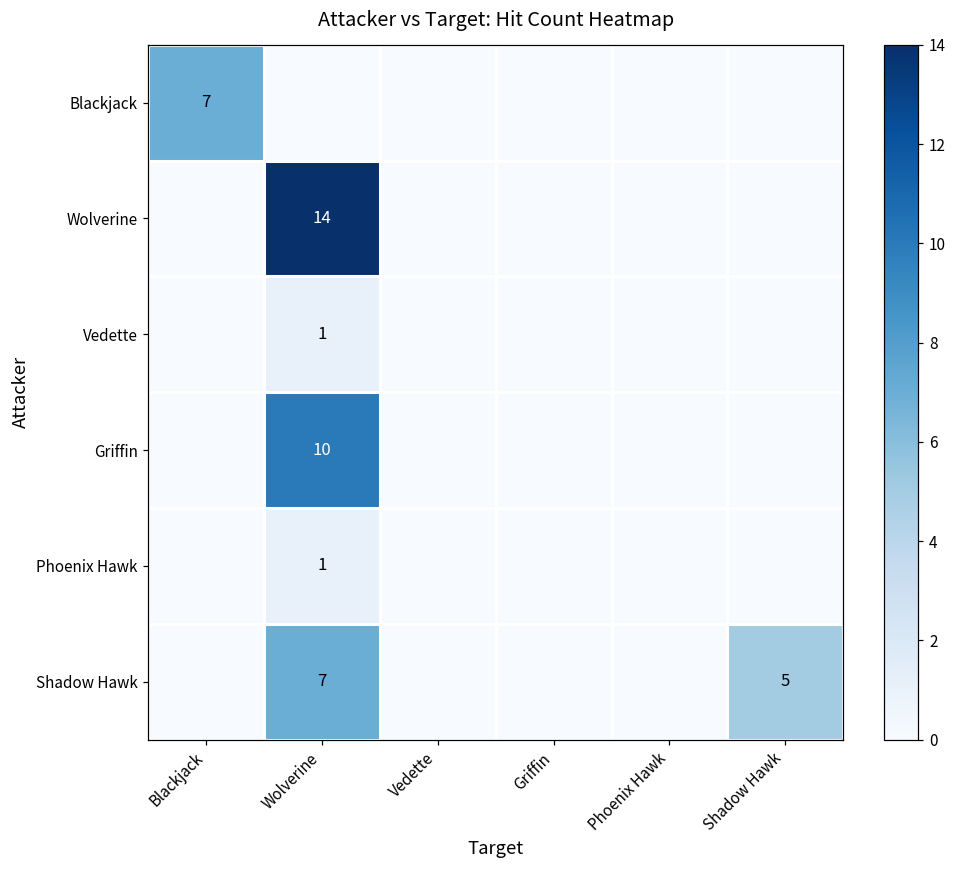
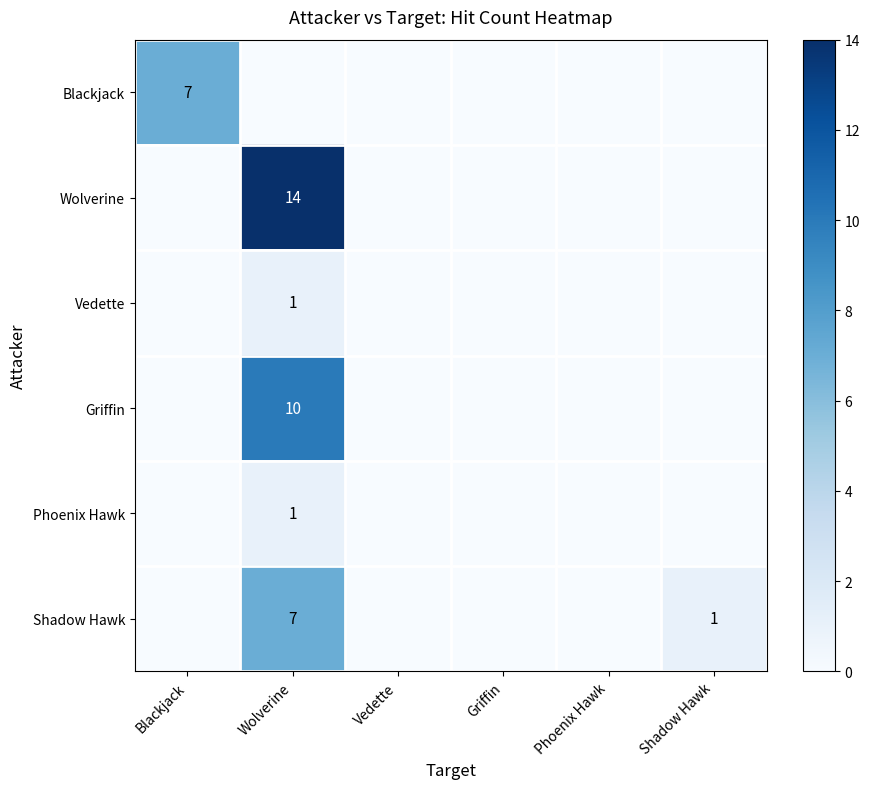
Shadow Hawk, Shadow Hawk: 5 -> 1
